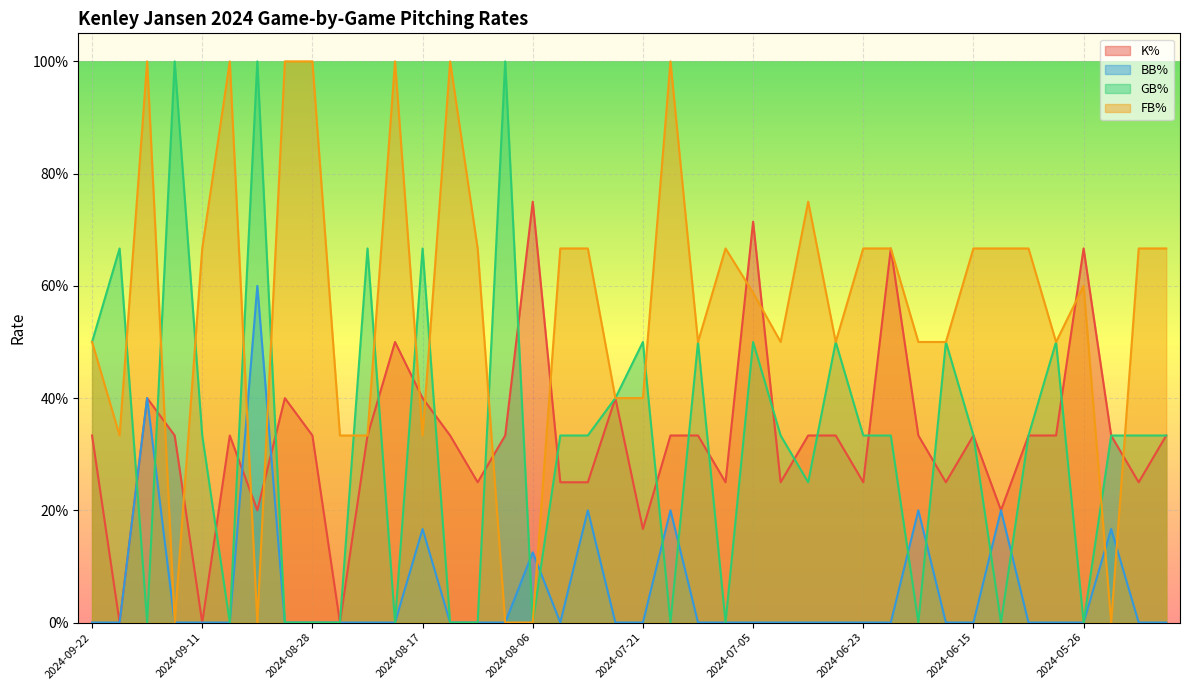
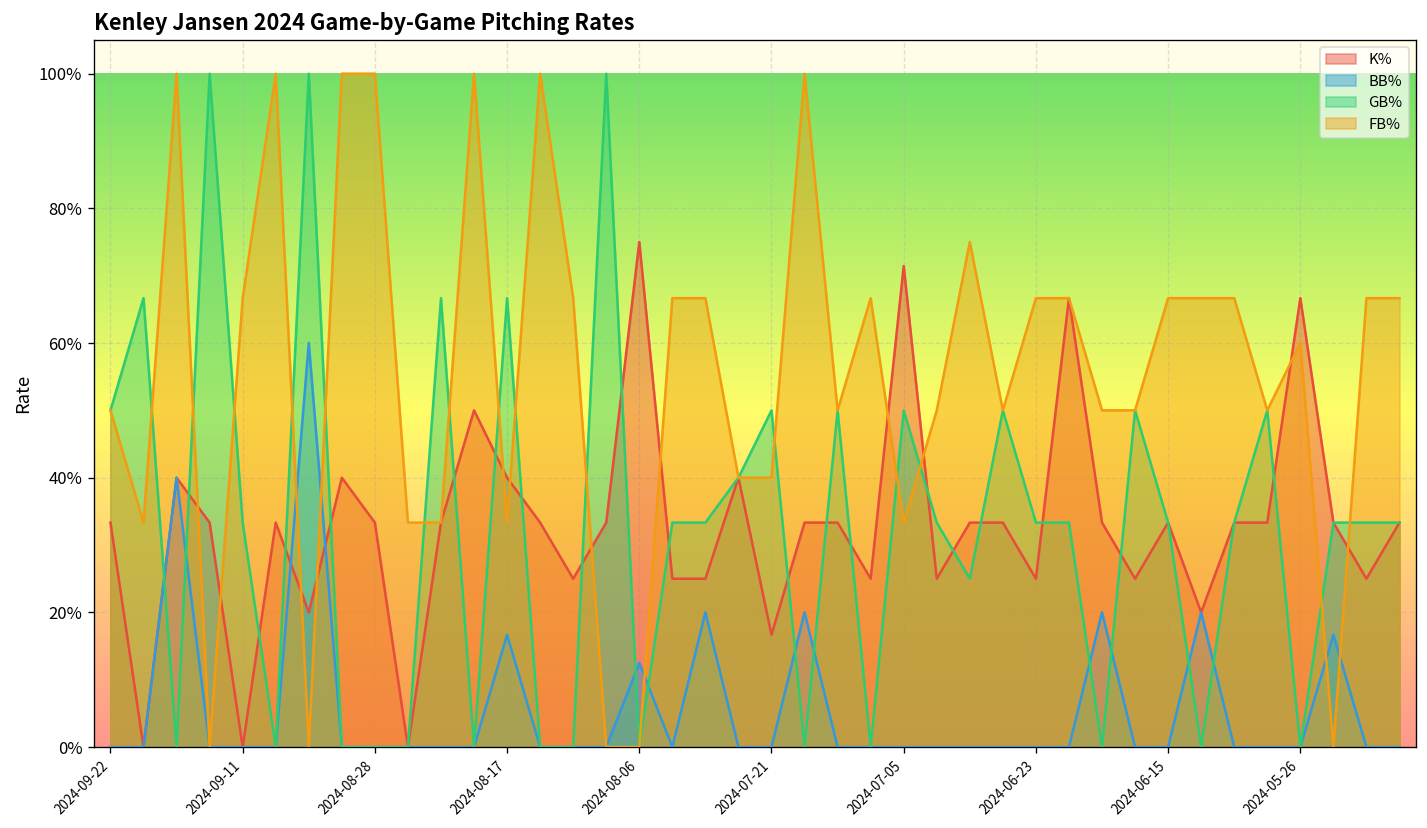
FB%, 2024-07-05: 59% -> 33%
